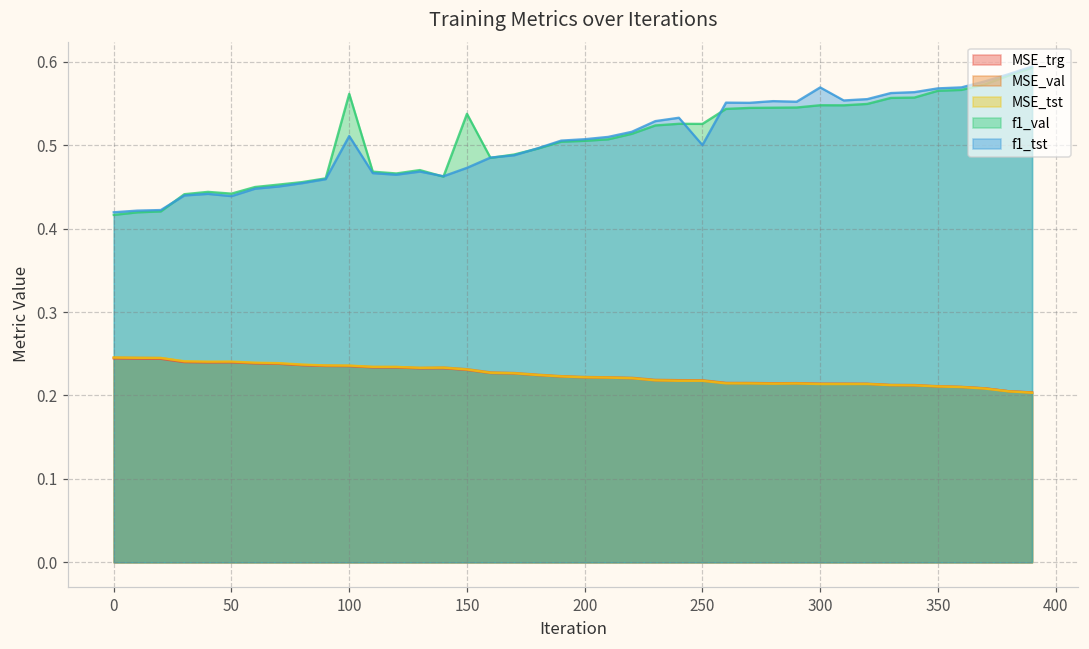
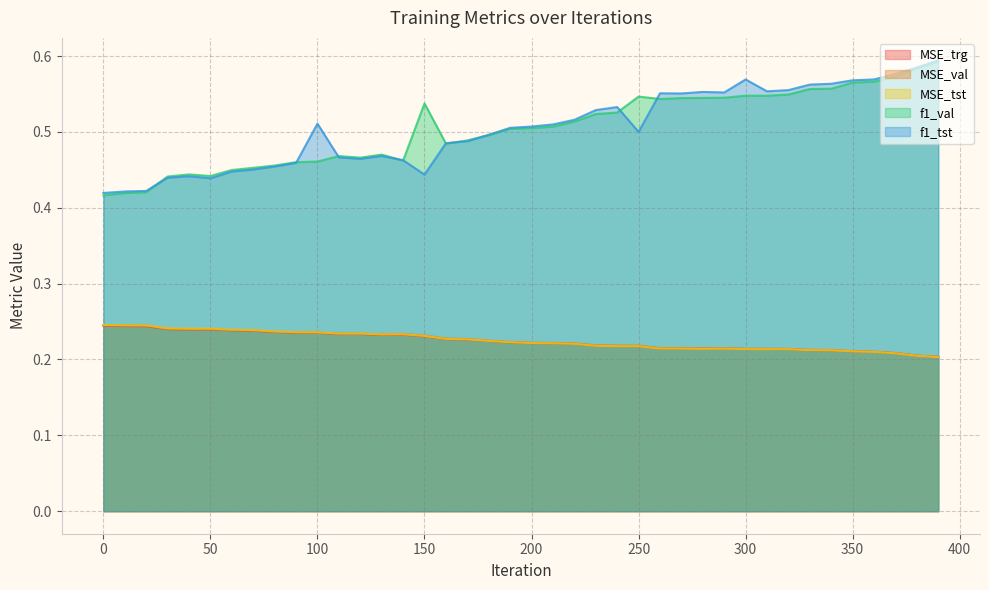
f1_val, 100: 0.56 -> 0.46
f1_tst, 150: 0.47 -> 0.44
f1_val, 250: 0.53 -> 0.55
